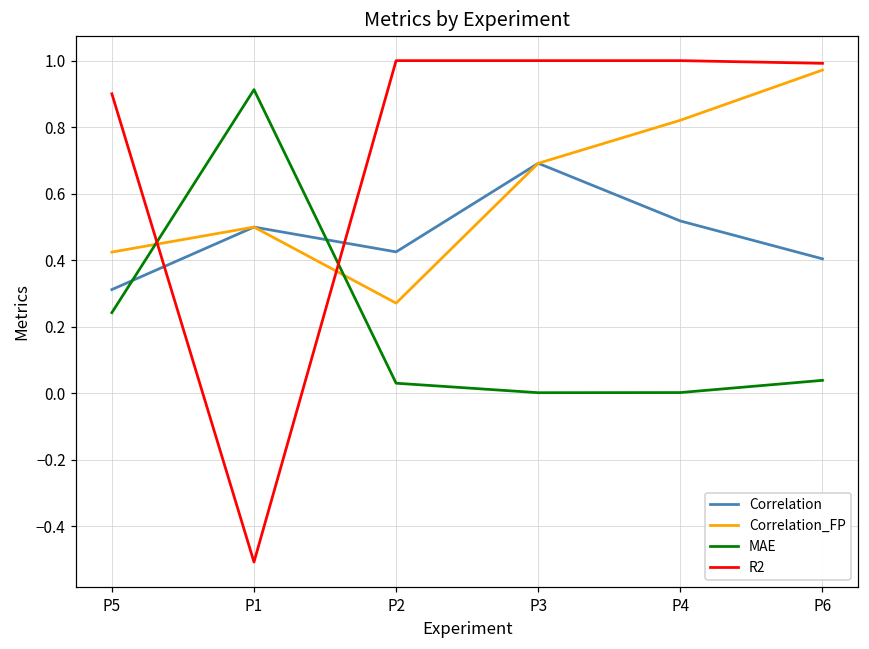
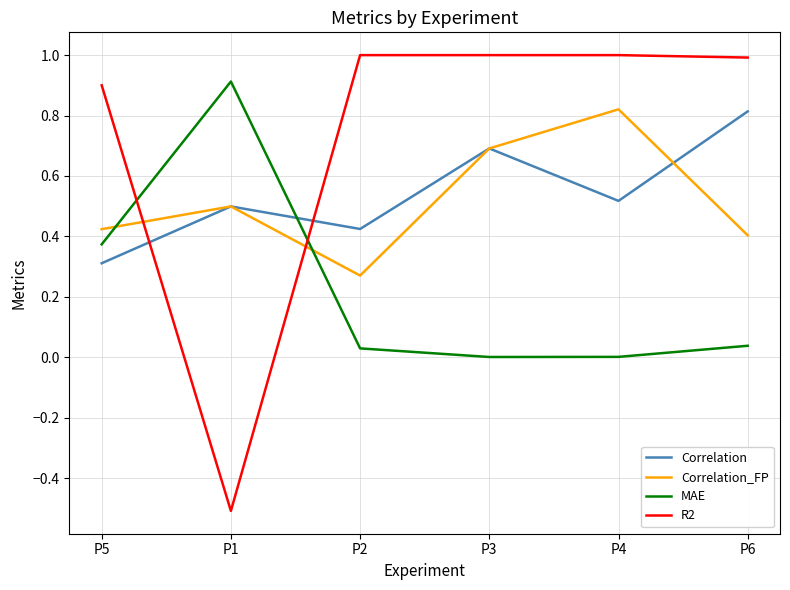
MAE, P5: 0.24 -> 0.37
Correlation, P6: 0.40 -> 0.81
Correlation_FP, P6: 0.97 -> 0.40
